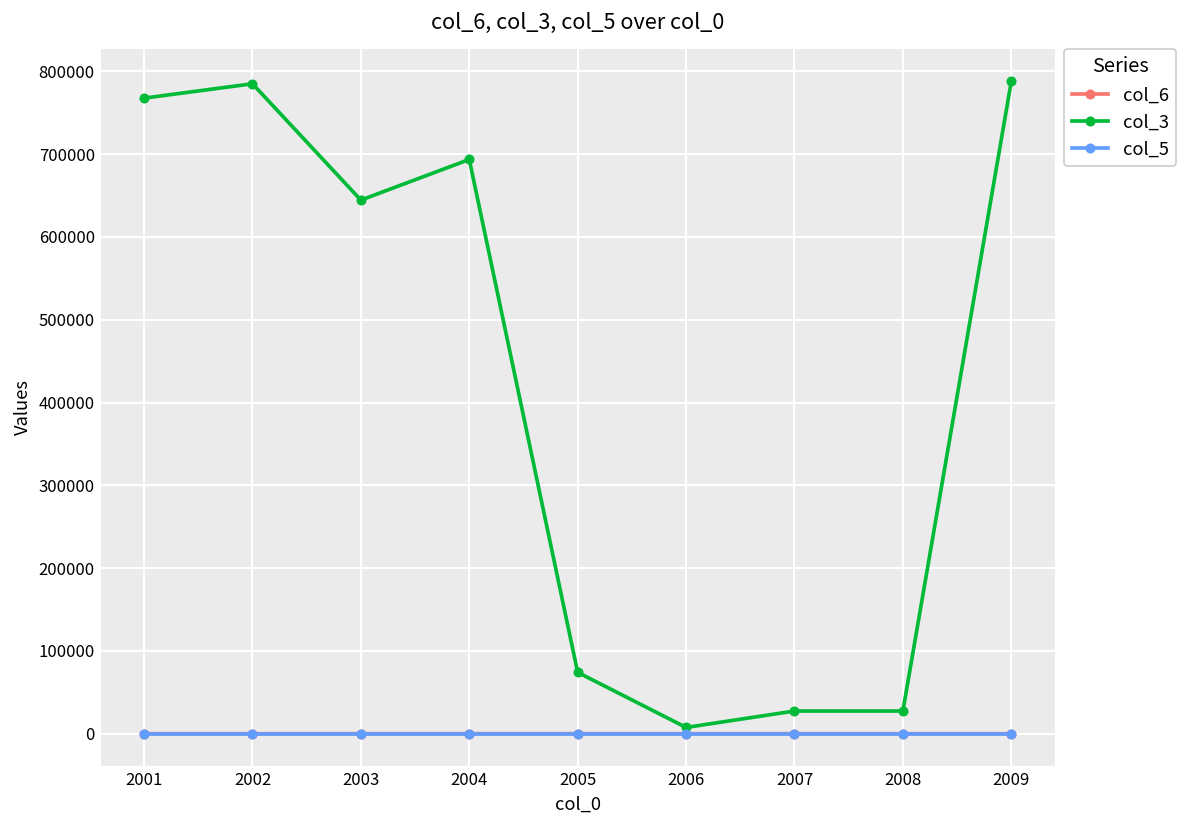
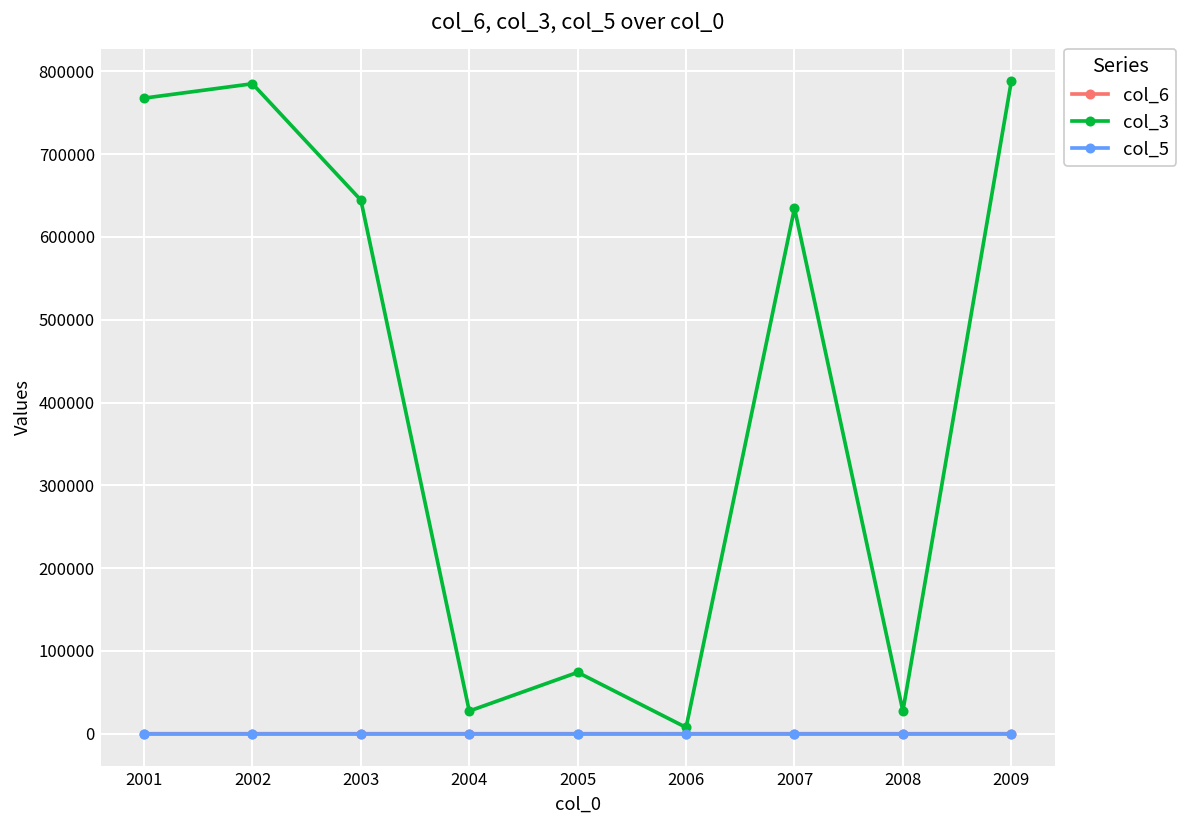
col_3, 2004: 690000 -> 30000
col_3, 2007: 30000 -> 630000
